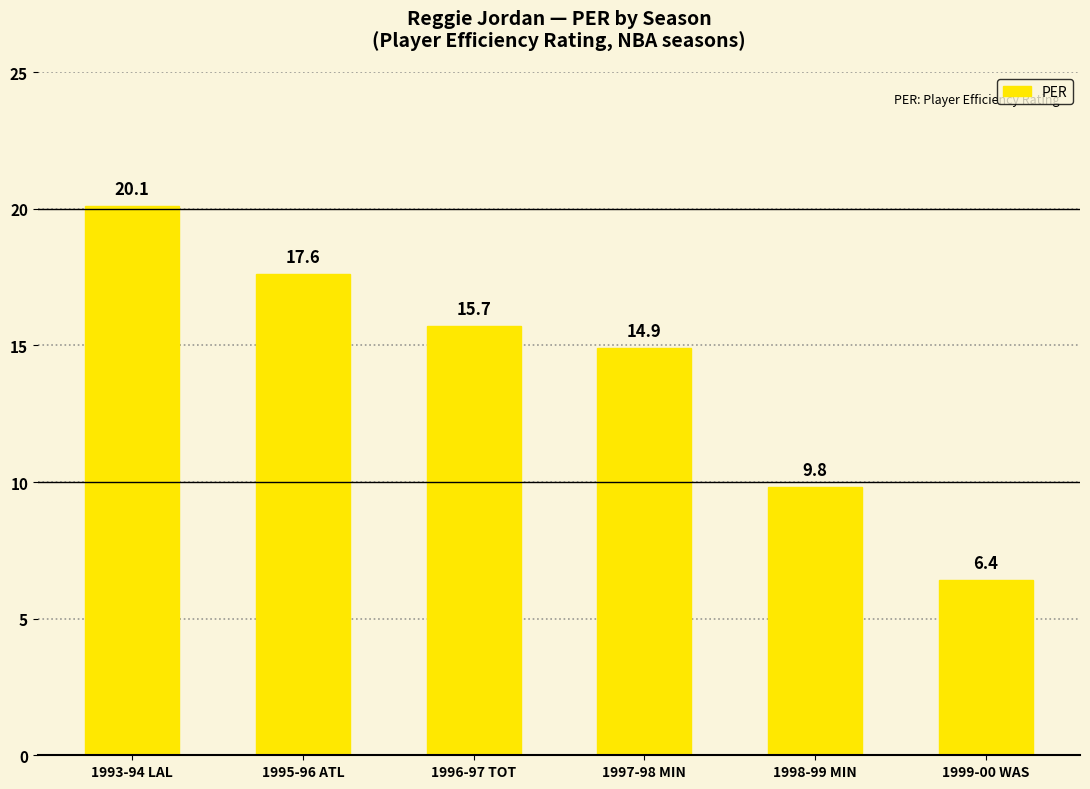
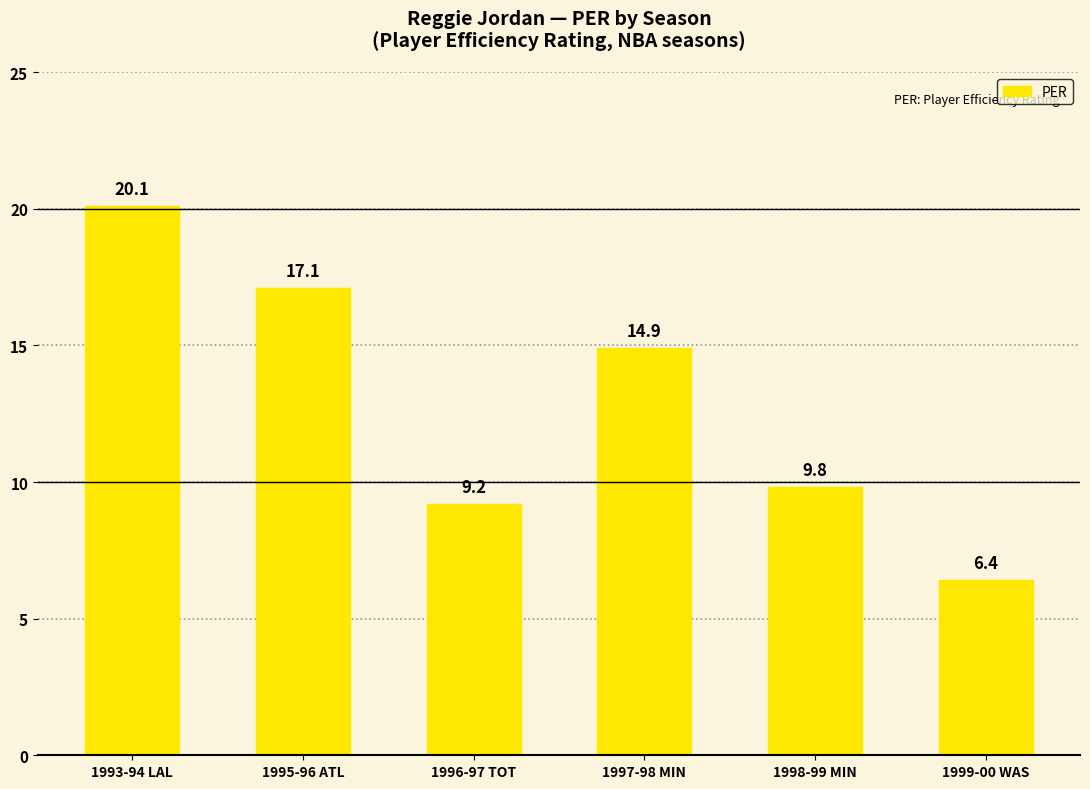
1995-96 ATL: 17.6 -> 17.1
1996-97 TOT: 15.7 -> 9.2
